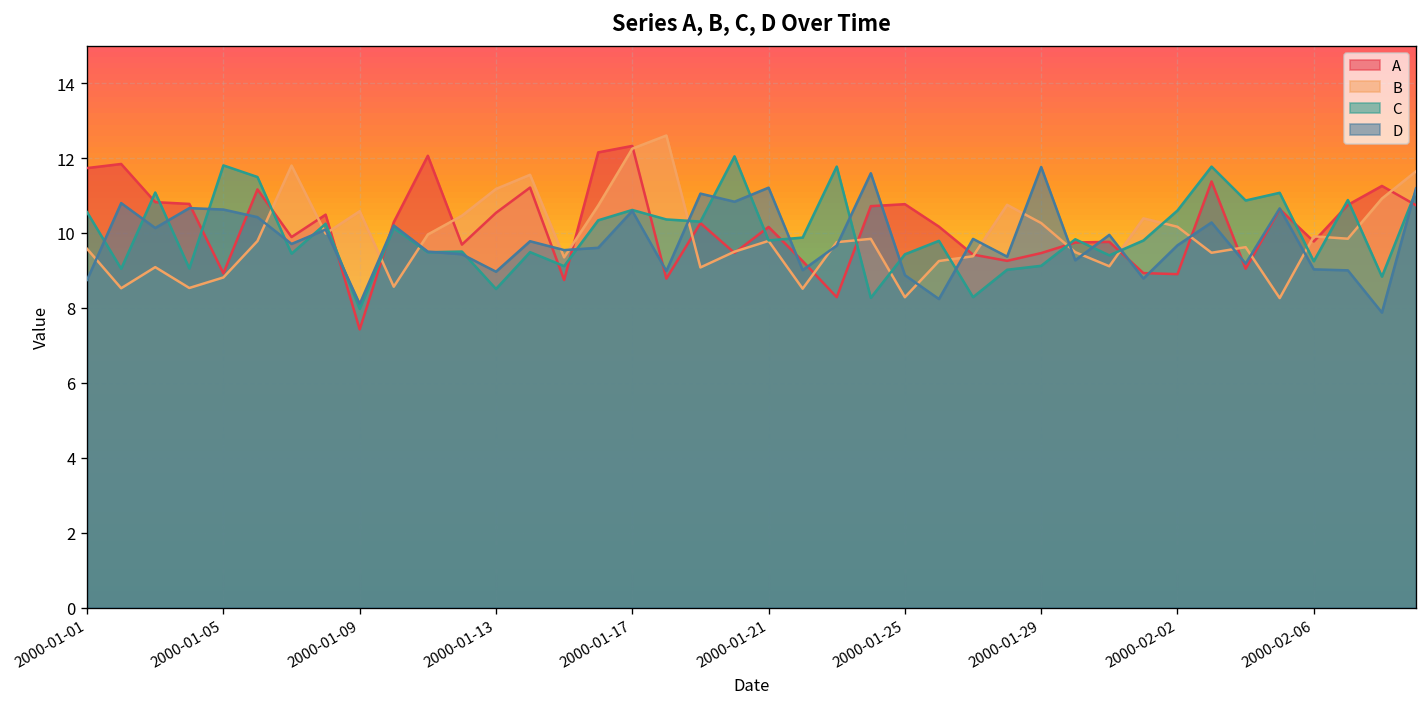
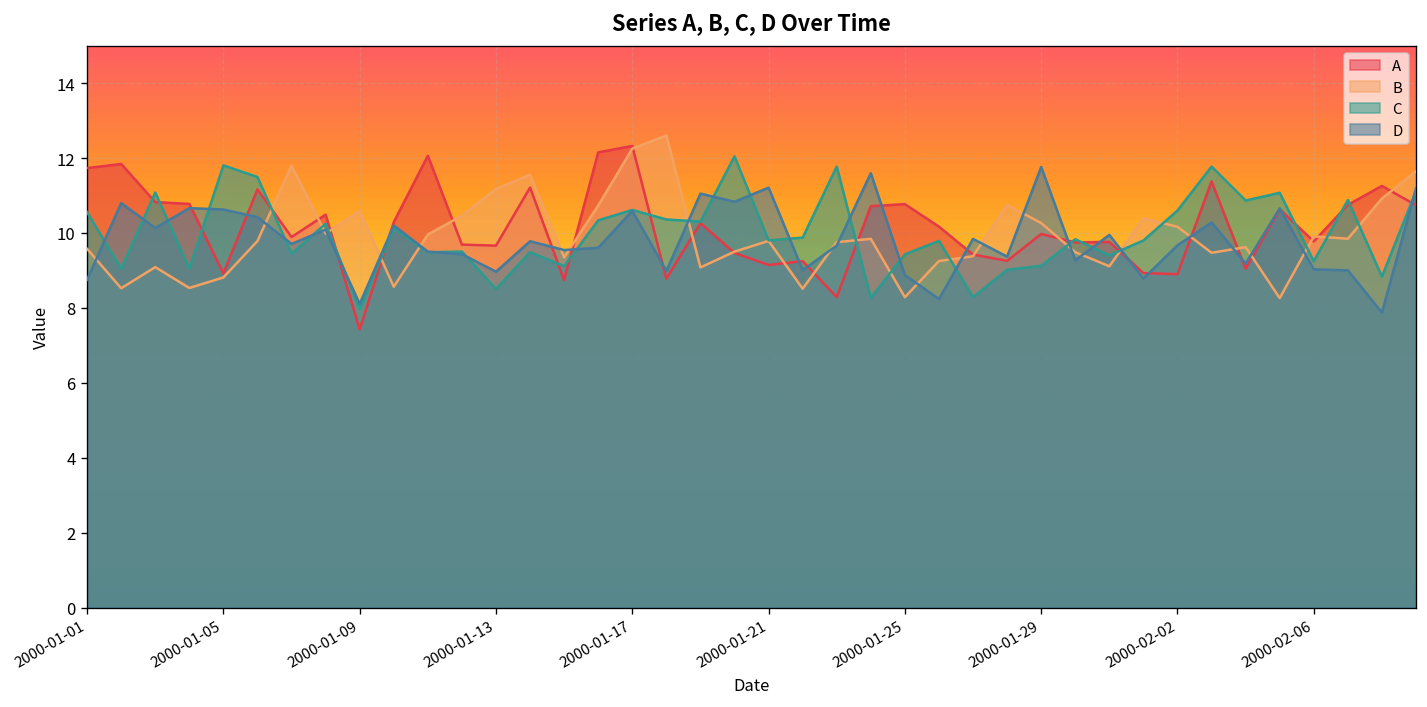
A, 2000-01-13: 10.5 -> 9.7
A, 2000-01-21: 10.2 -> 9.1
A, 2000-01-29: 9.5 -> 10.0
